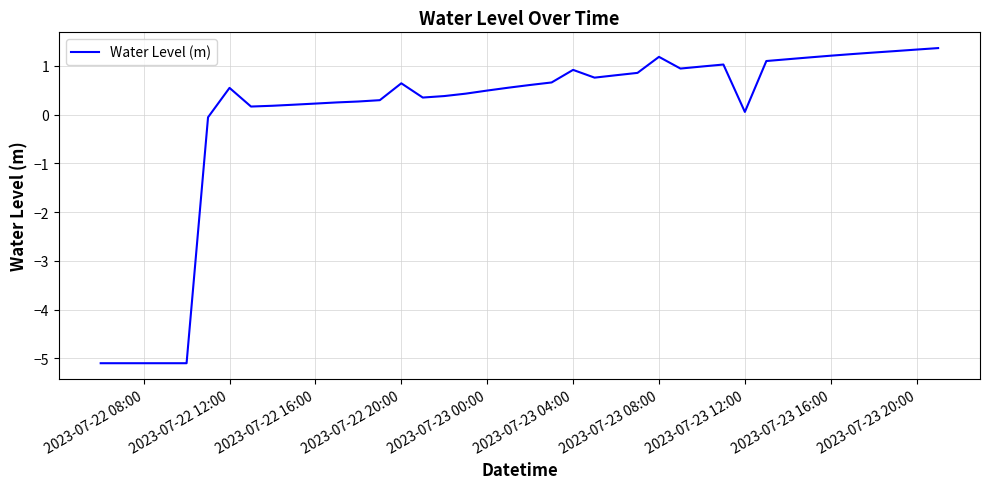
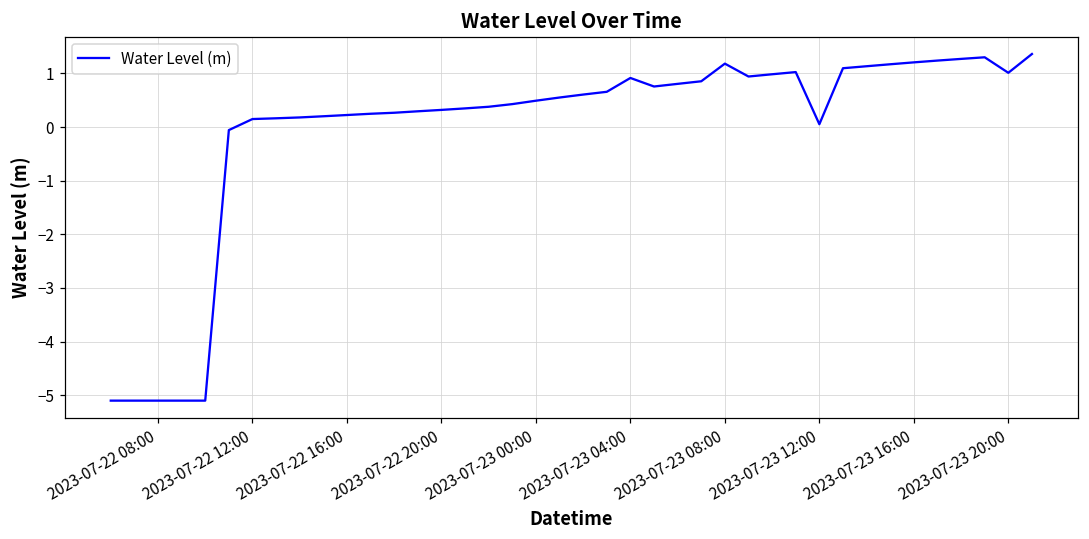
2023-07-22 12:00: 0.5 -> 0.2
2023-07-22 20:00: 0.6 -> 0.3
2023-07-23 20:00: 1.3 -> 1.0
